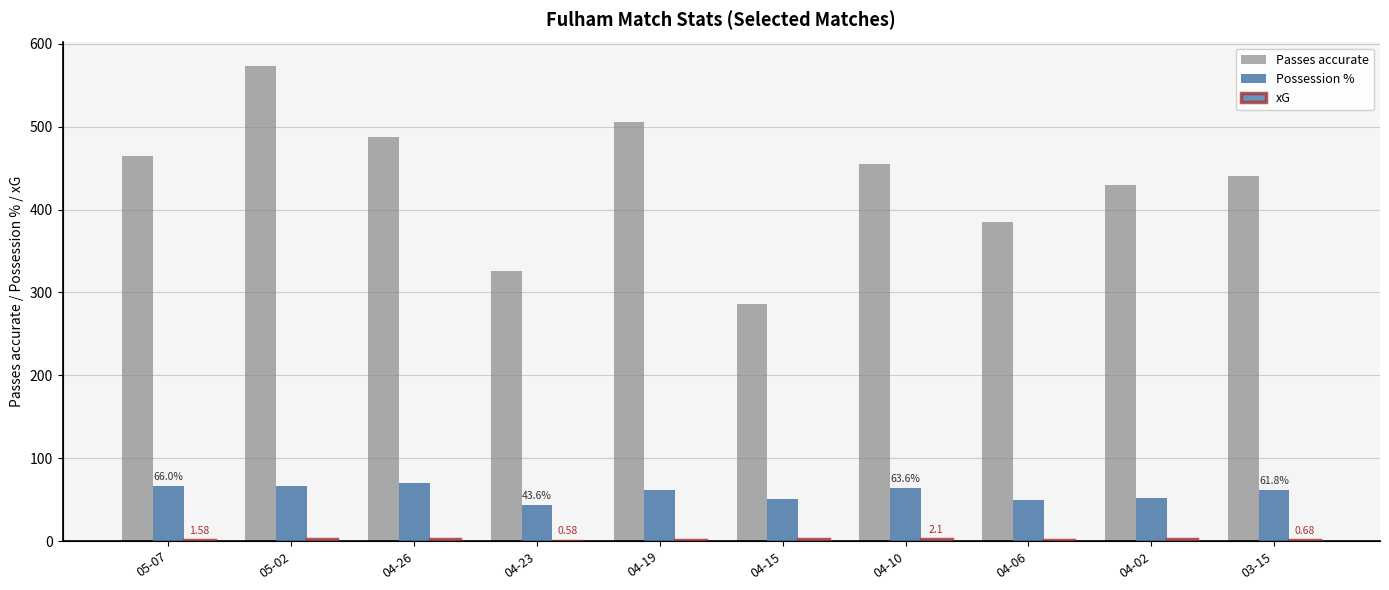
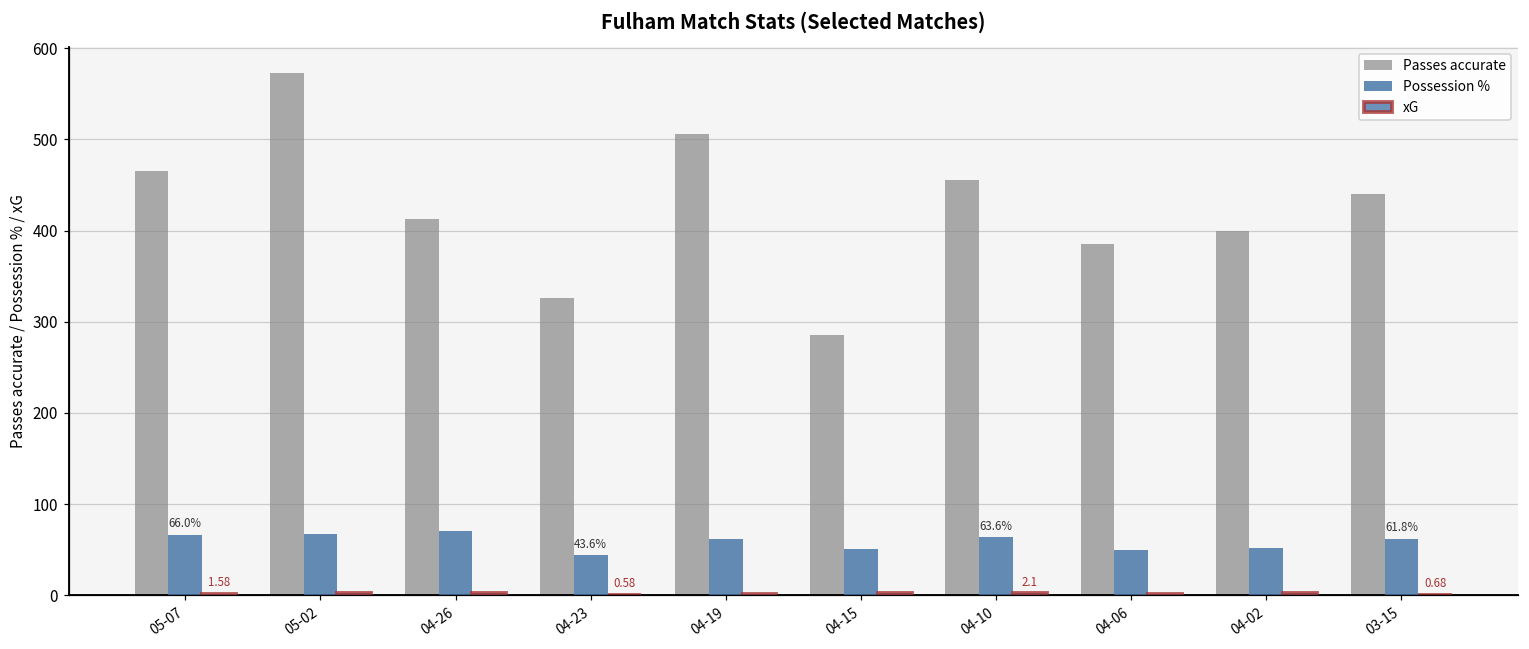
Passes accurate, 04-26: 490 -> 410
Passes accurate, 04-02: 430 -> 400
